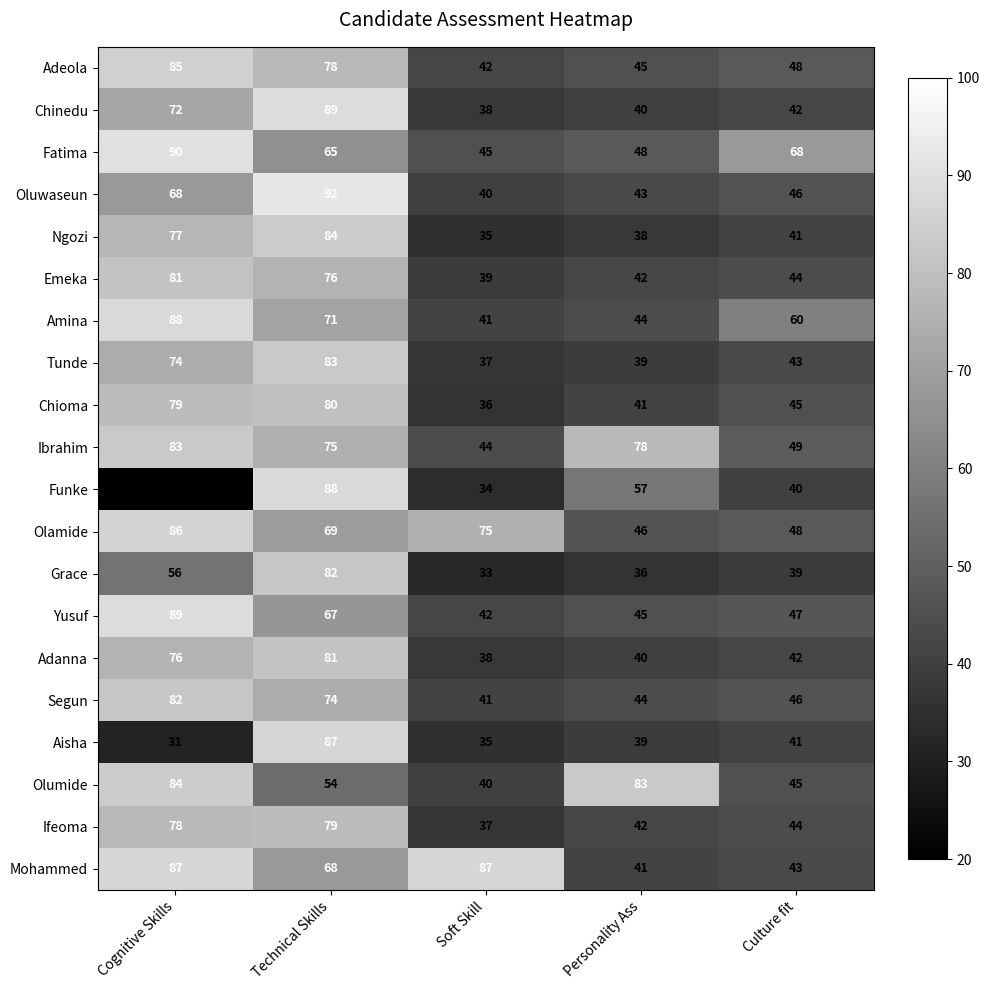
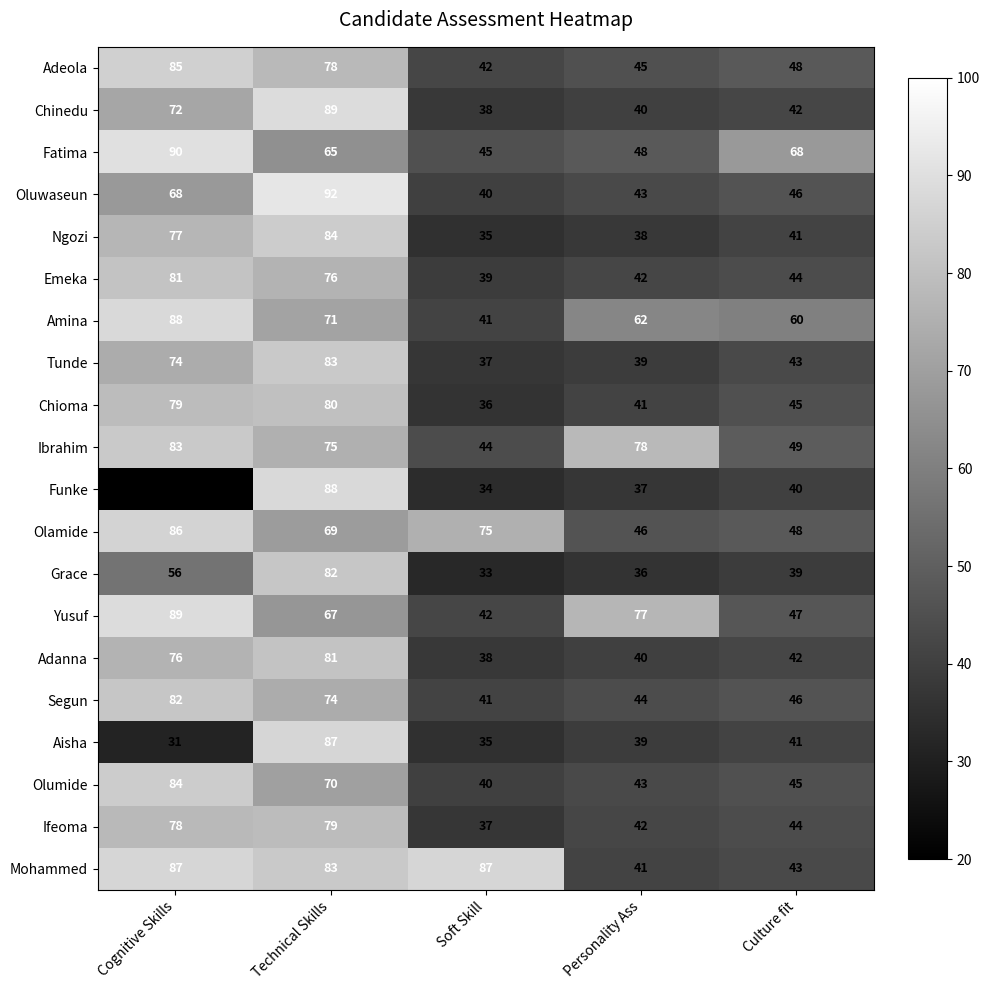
Amina, Personality Ass: 44 -> 62
Funke, Personality Ass: 57 -> 37
Yusuf, Personality Ass: 45 -> 77
Olumide, Technical Skills: 54 -> 70
Olumide, Personality Ass: 83 -> 43
Mohammed, Technical Skills: 68 -> 83
